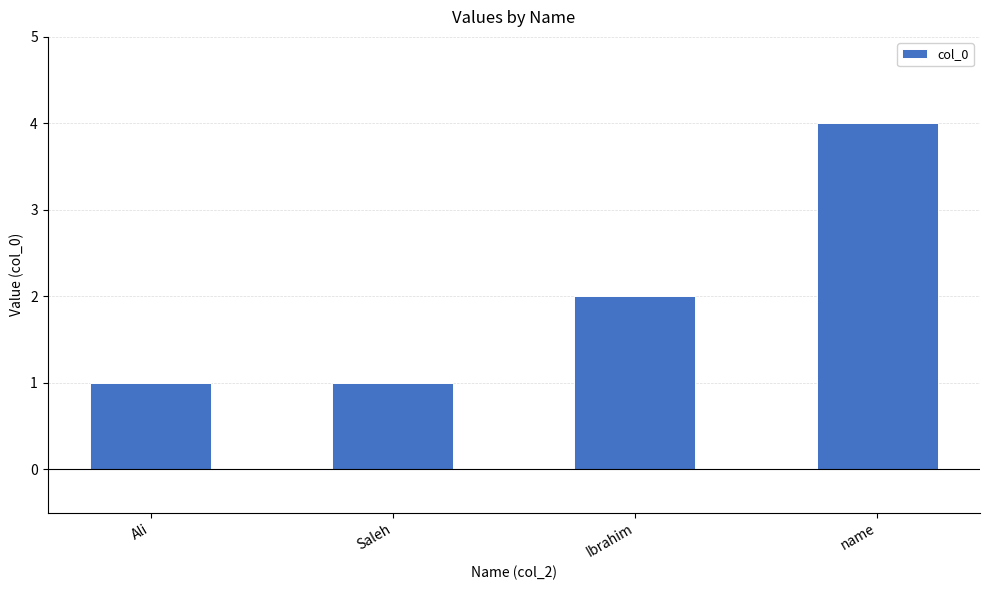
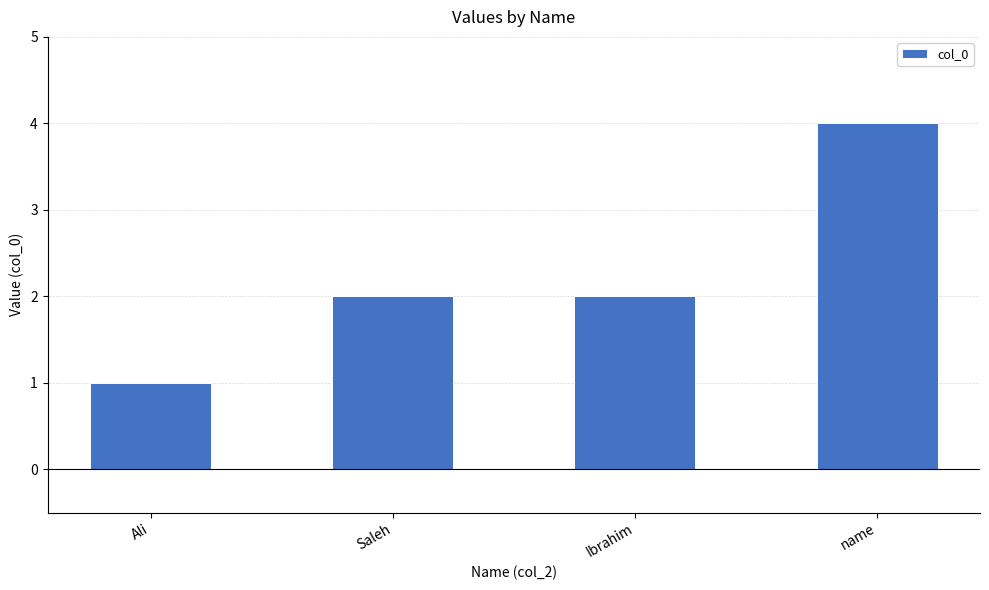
Saleh: 1 -> 2
